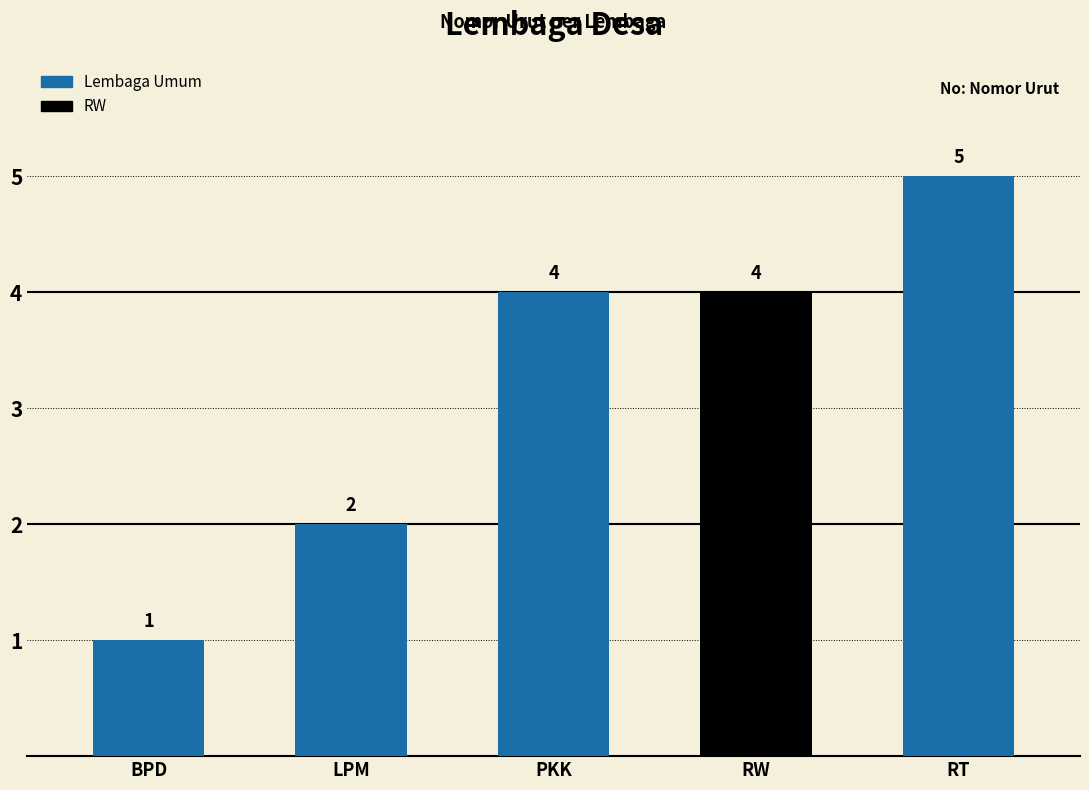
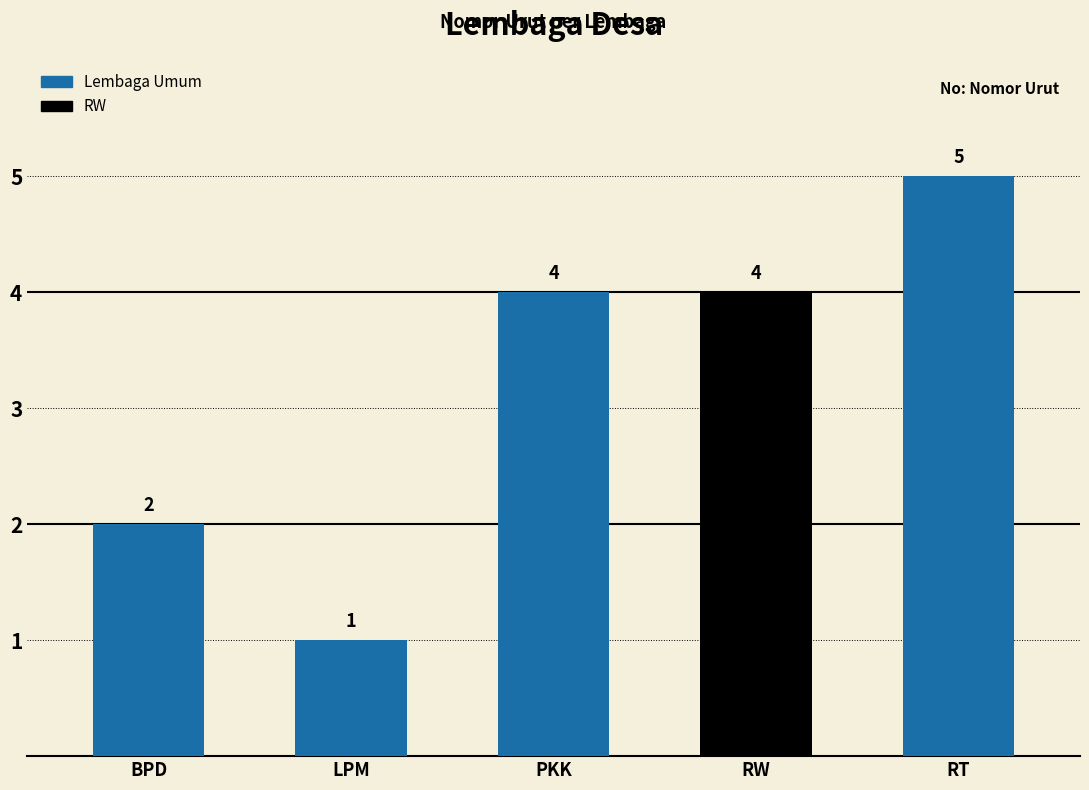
BPD: 1 -> 2
LPM: 2 -> 1
